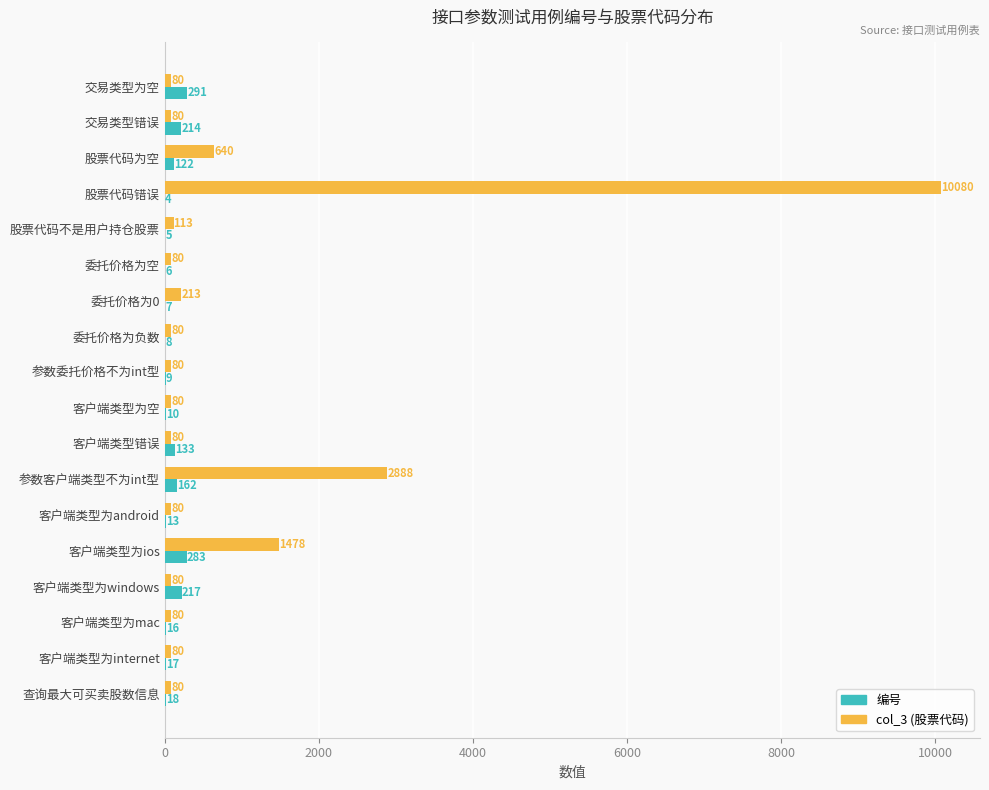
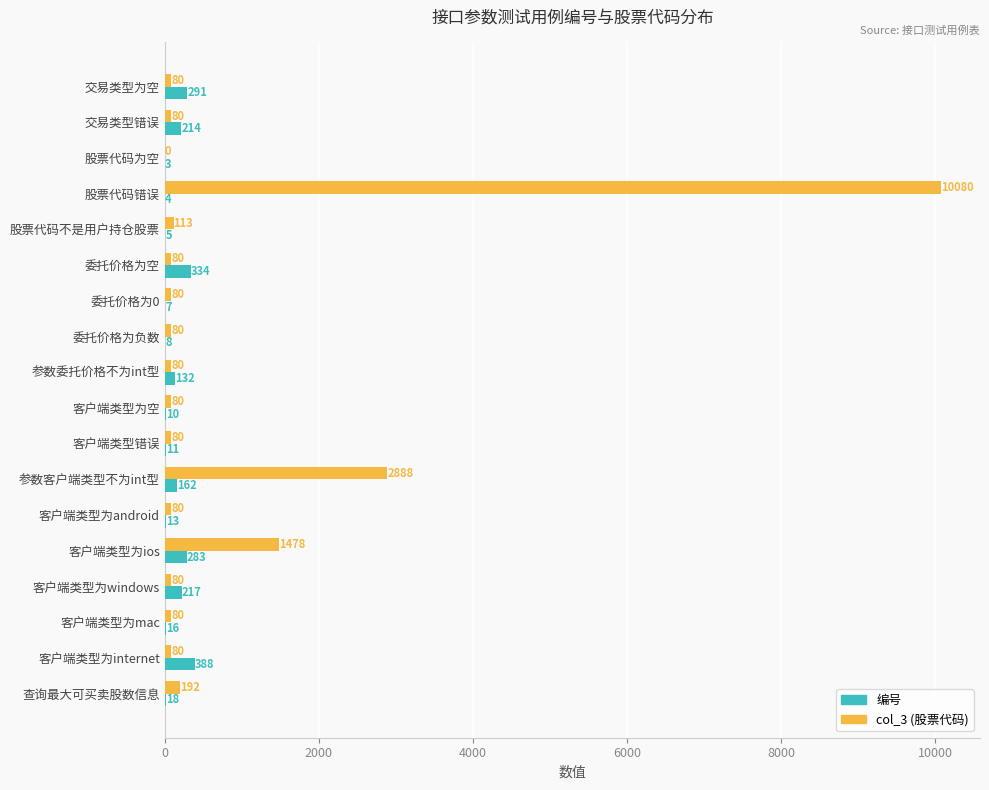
col_3 (股票代码), 股票代码为空: 640 -> 0
编号, 股票代码为空: 122 -> 3
编号, 委托价格为空: 6 -> 334
col_3 (股票代码), 委托价格为0: 213 -> 80
编号, 参数委托价格不为int型: 9 -> 132
编号, 客户端类型错误: 133 -> 11
编号, 客户端类型为internet: 17 -> 388
col_3 (股票代码), 查询最大可买卖股数信息: 80 -> 192
